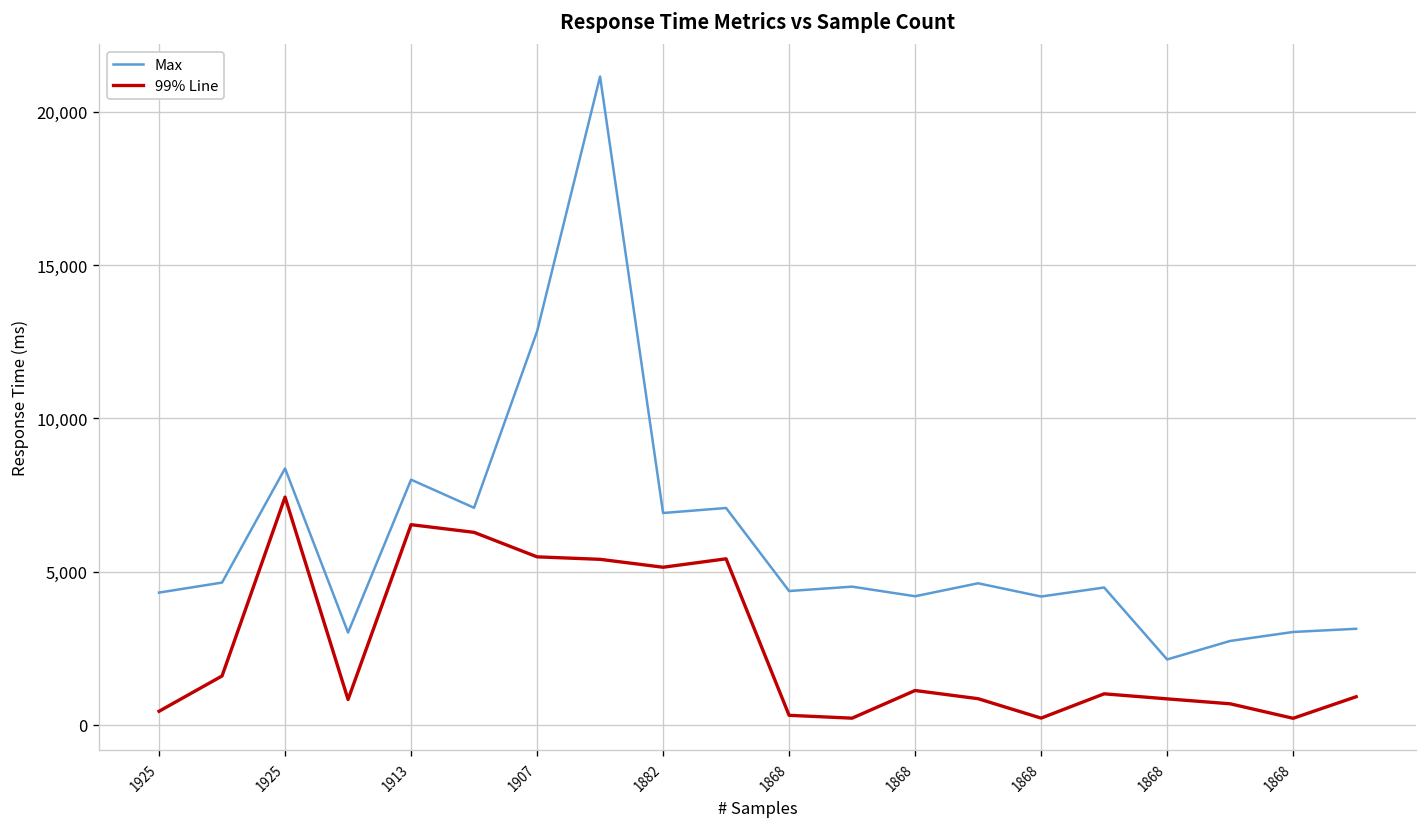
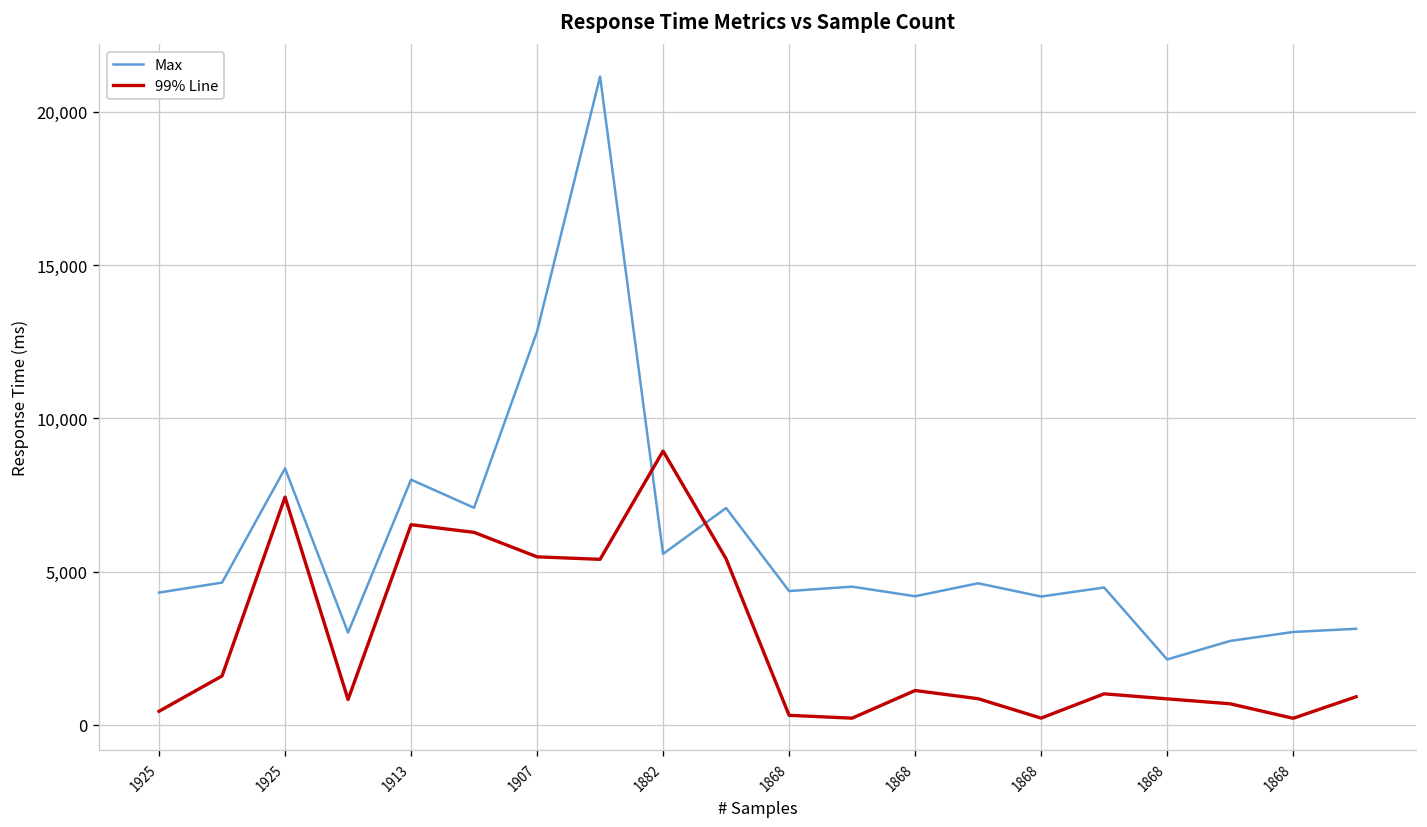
Max, 1882: 6,900 -> 5,600
99% Line, 1882: 5,100 -> 8,900
